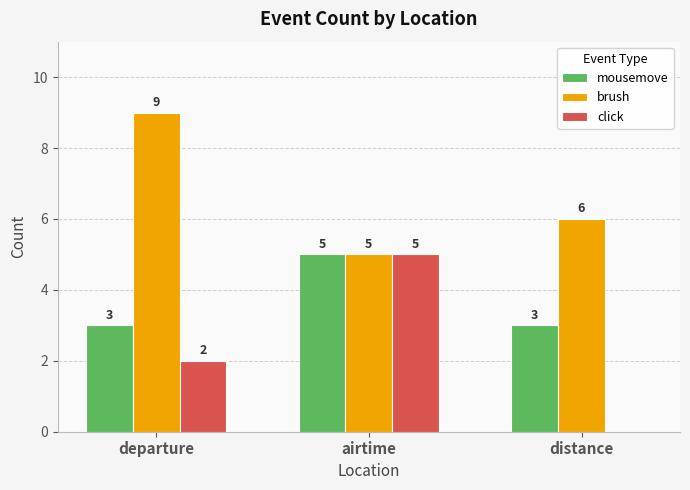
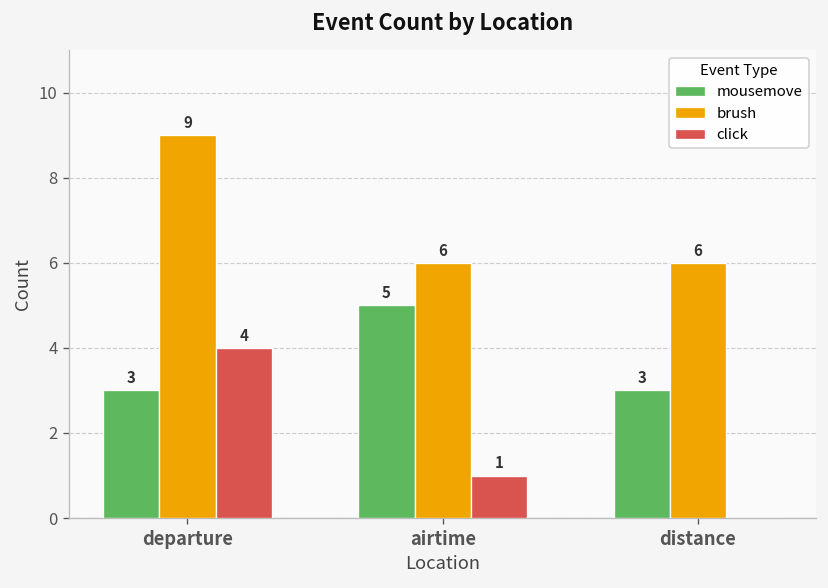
click, departure: 2 -> 4
brush, airtime: 5 -> 6
click, airtime: 5 -> 1
